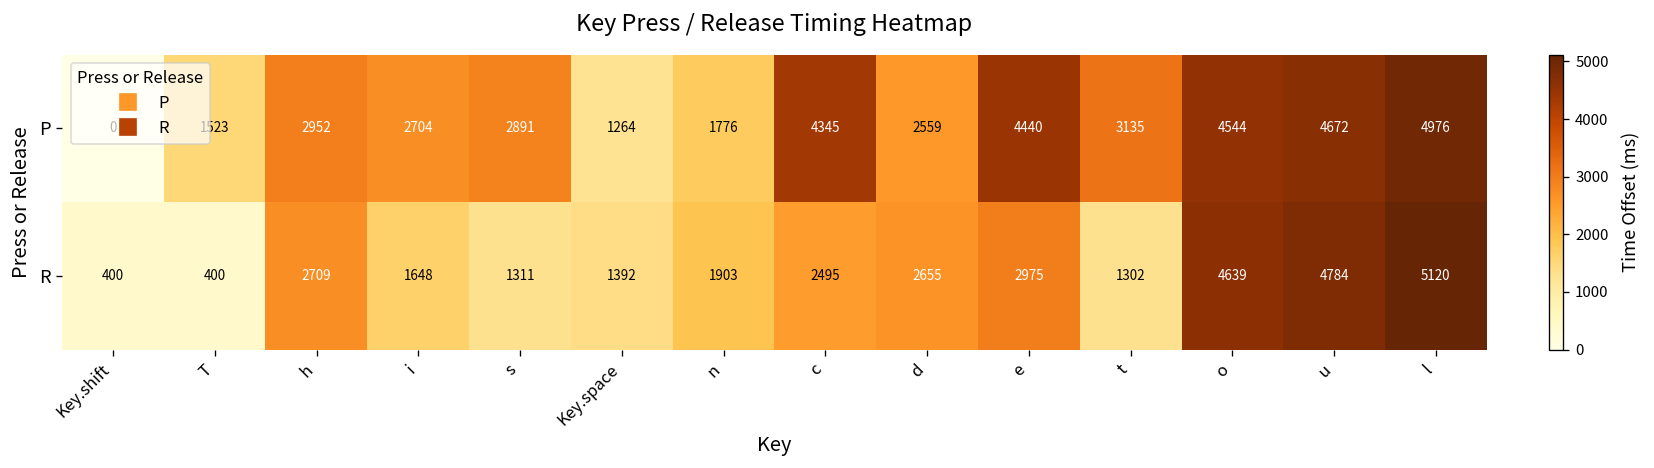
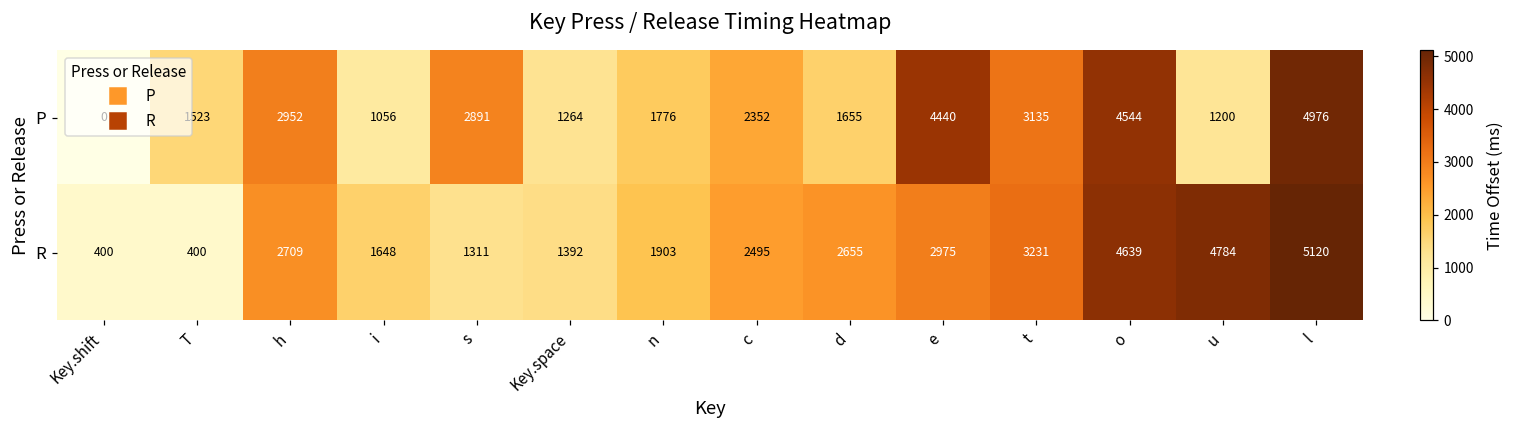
P, i: 2704 -> 1056
P, c: 4345 -> 2352
P, d: 2559 -> 1655
P, u: 4672 -> 1200
R, t: 1302 -> 3231
